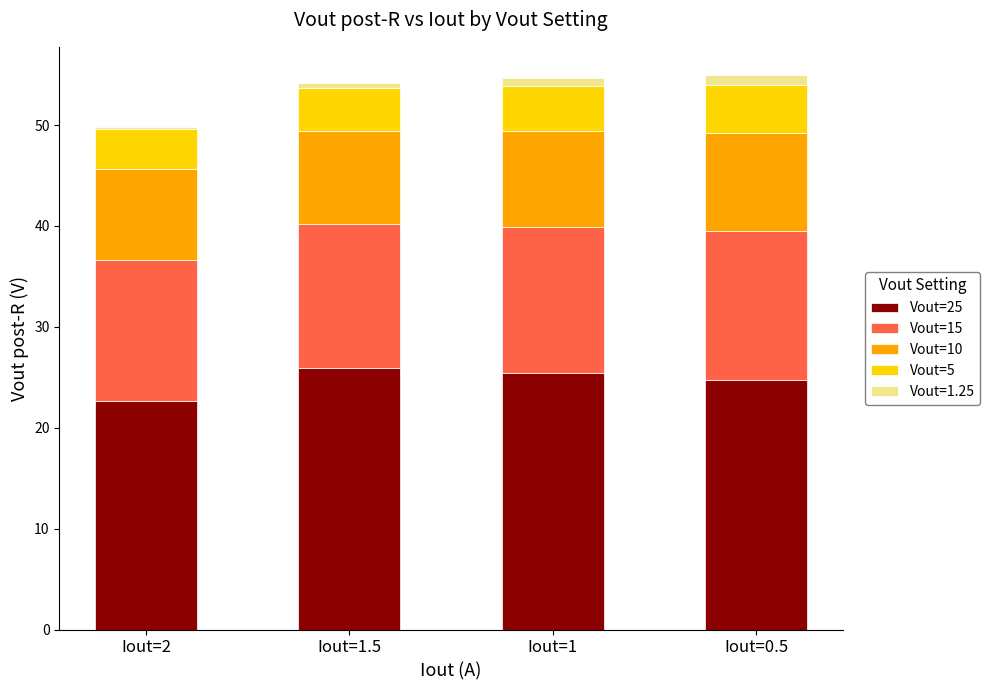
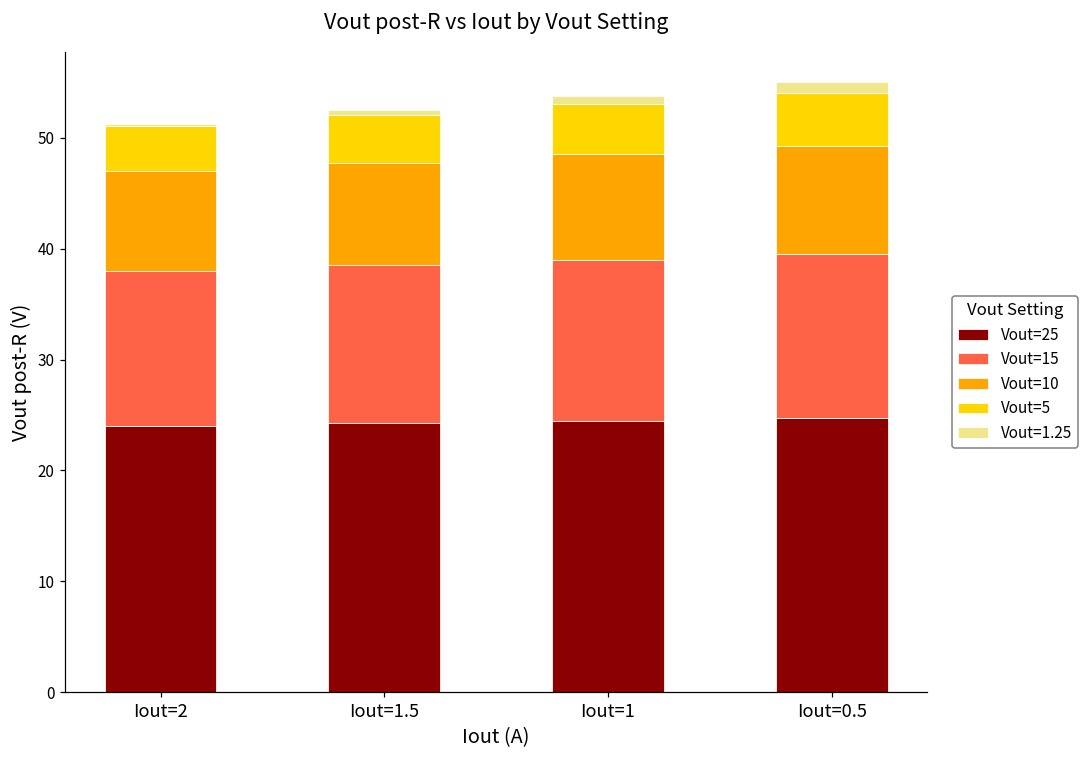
Vout=25, Iout=2: 22.6 -> 24.0
Vout=25, Iout=1.5: 26.0 -> 24.3
Vout=25, Iout=1: 25.4 -> 24.5
